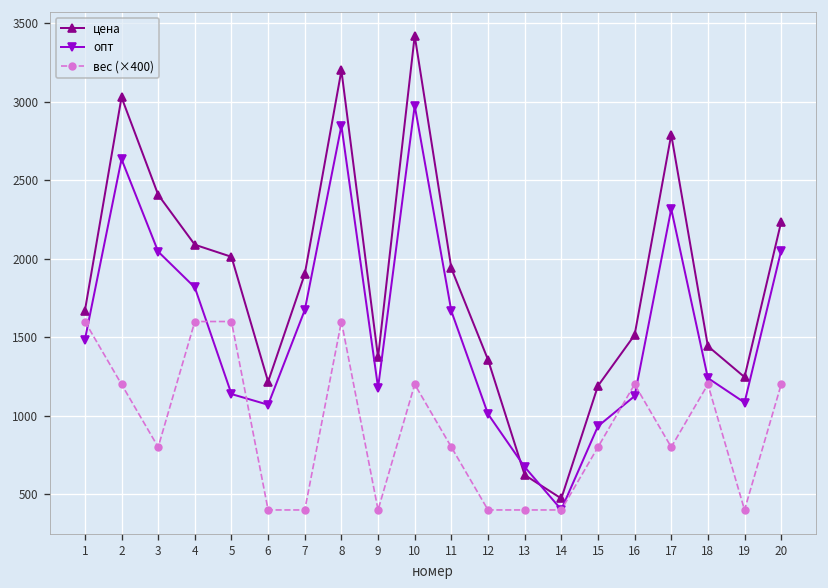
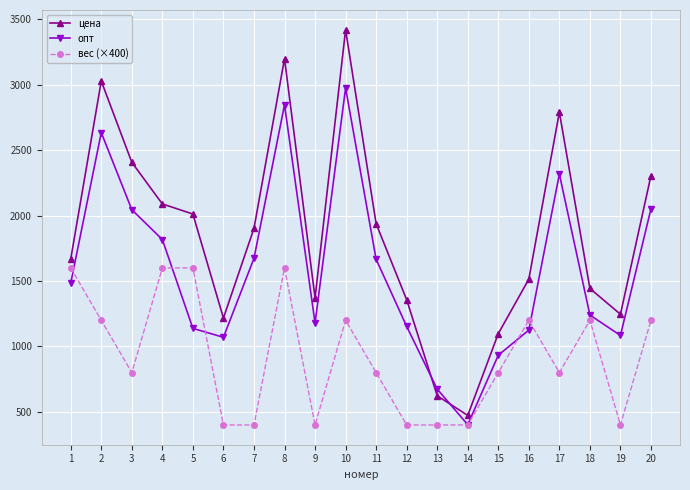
опт, 12: 1010 -> 1150
цена, 15: 1190 -> 1100
цена, 20: 2240 -> 2310
